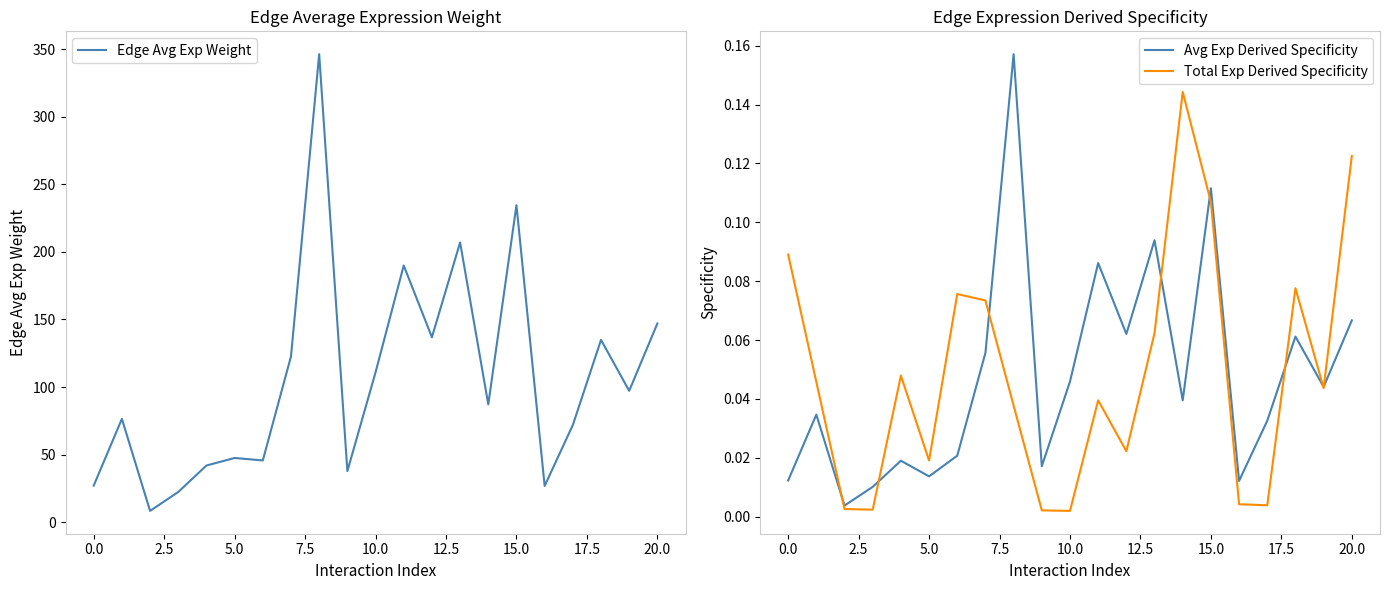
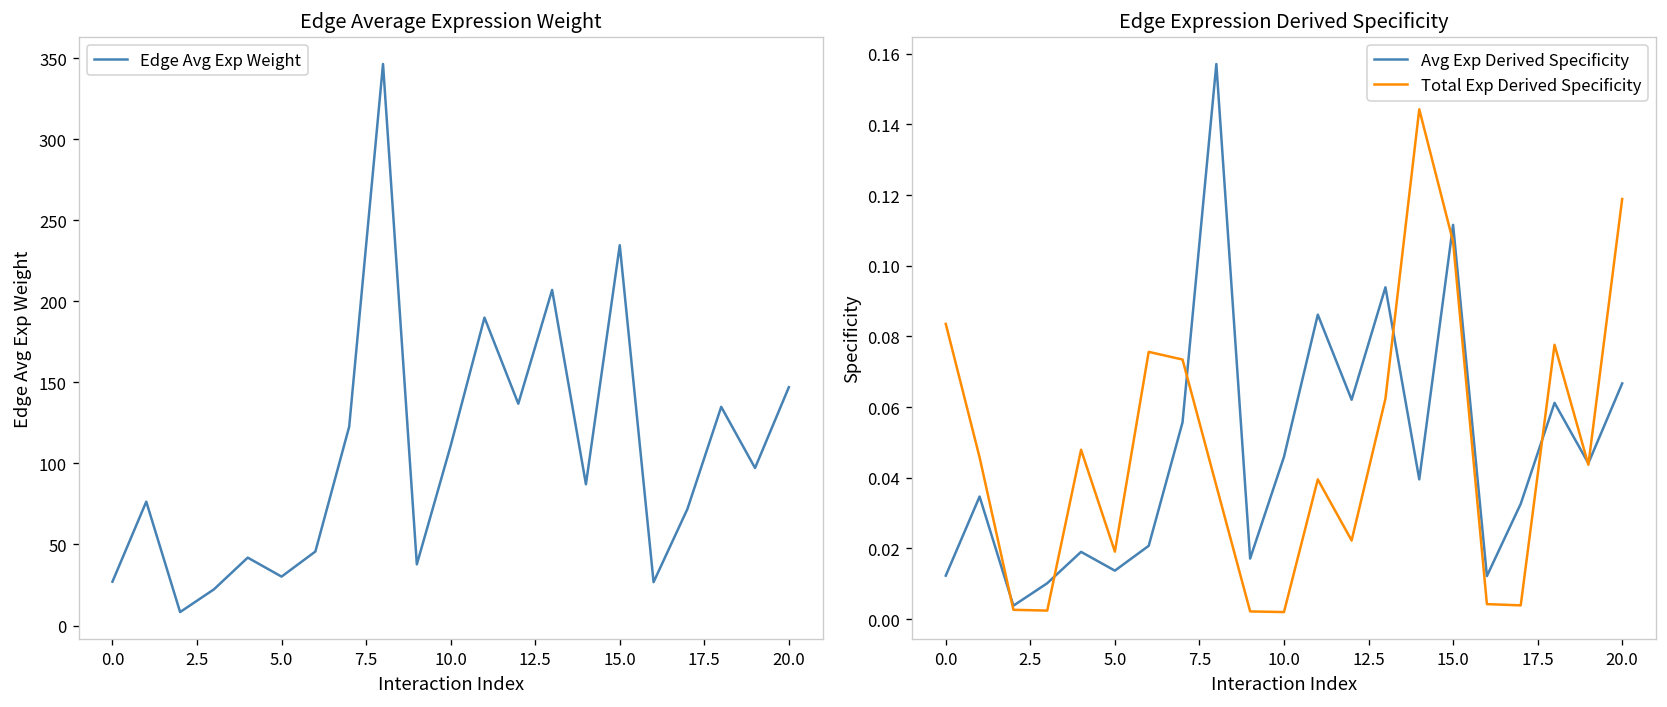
Edge Average Expression Weight, 5.0: 47 -> 30
Edge Expression Derived Specificity, Total Exp Derived Specificity, 0.0: 0.089 -> 0.084
Edge Expression Derived Specificity, Total Exp Derived Specificity, 20.0: 0.123 -> 0.119
